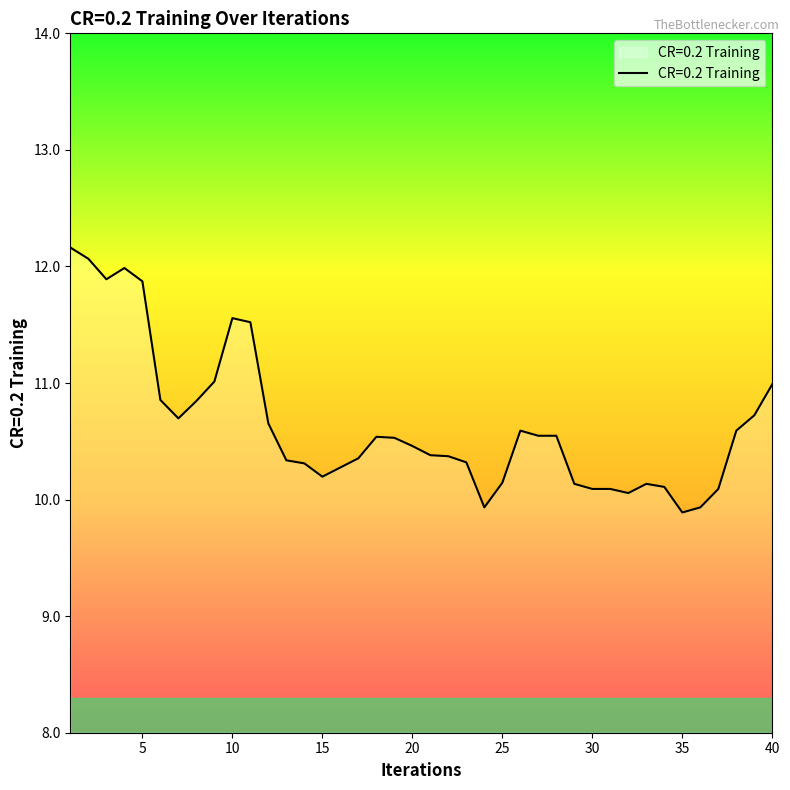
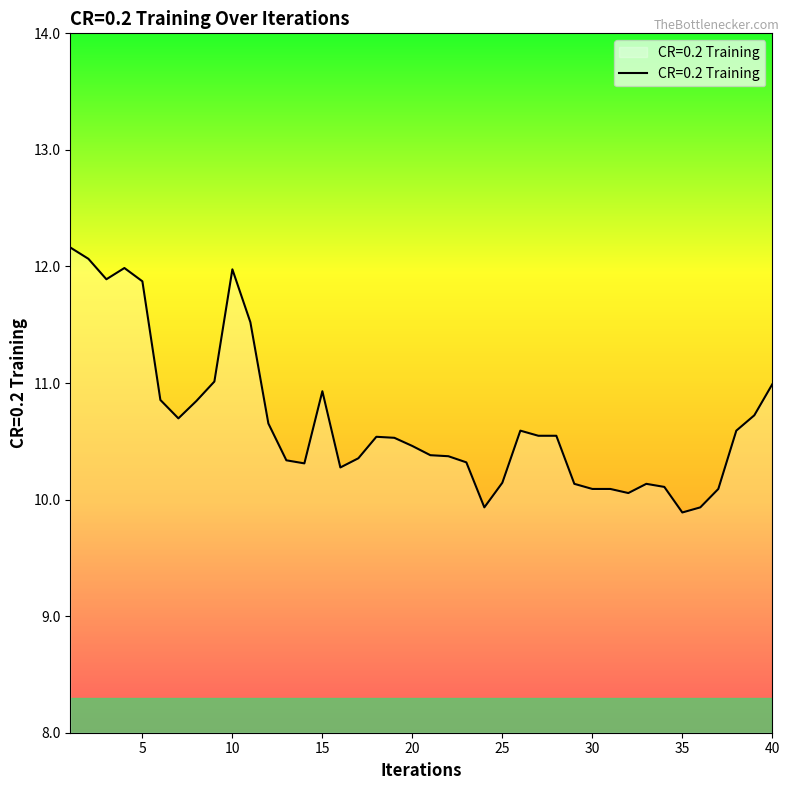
10: 11.56 -> 11.98
15: 10.20 -> 10.93
